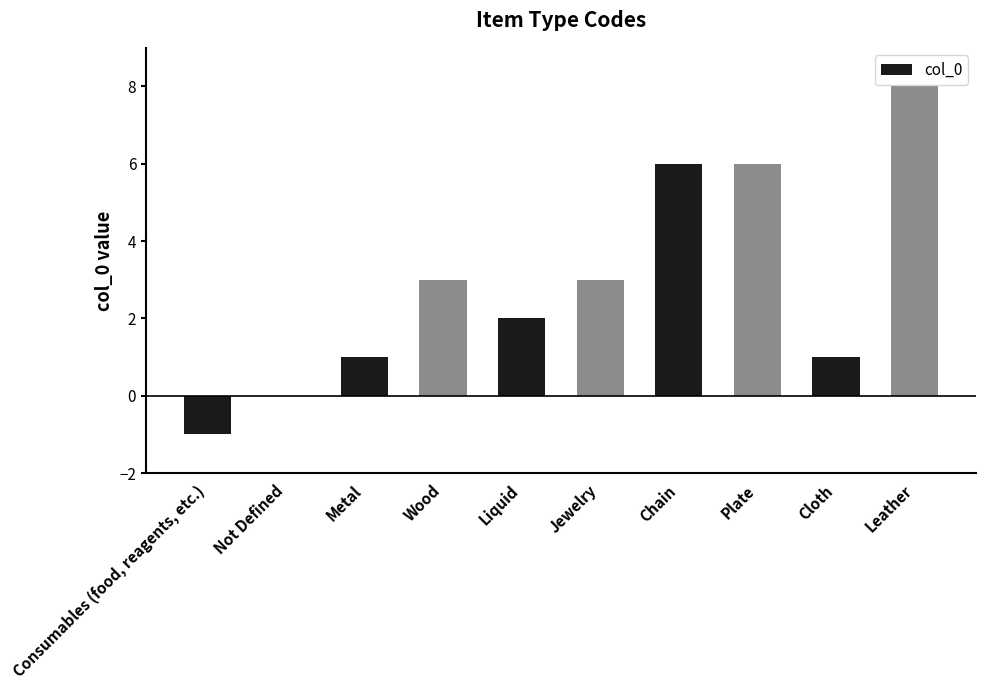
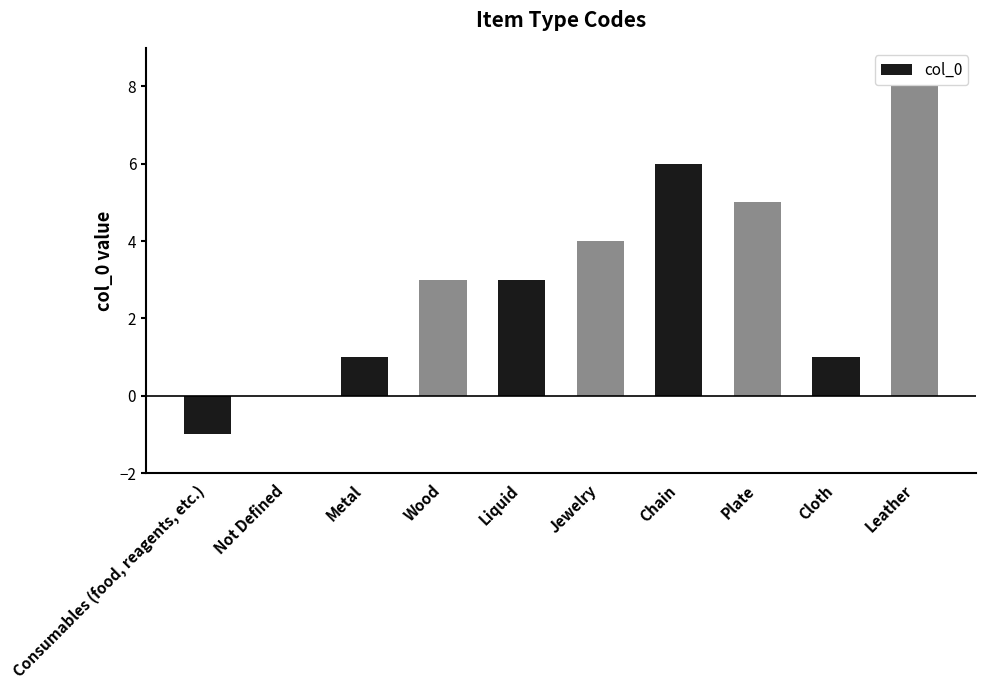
Liquid: 2 -> 3
Jewelry: 3 -> 4
Plate: 6 -> 5
